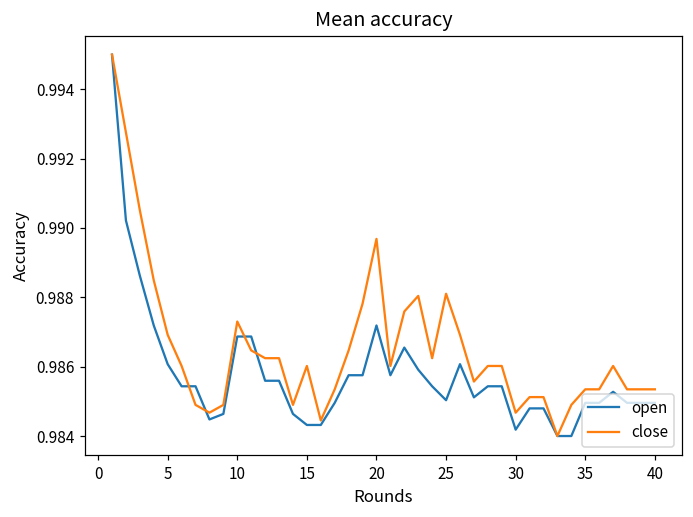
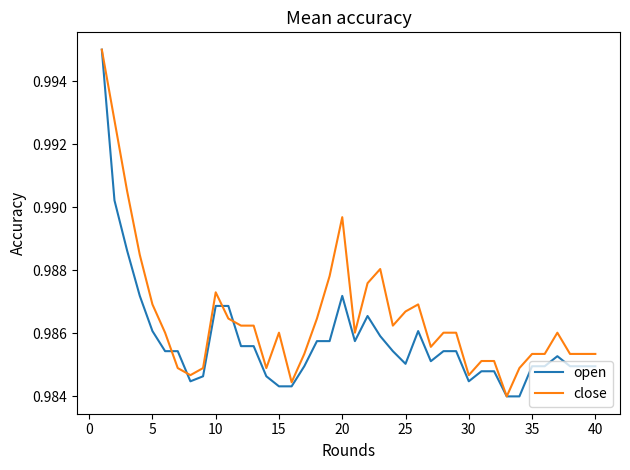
close, 25: 0.9881 -> 0.9867
open, 30: 0.9842 -> 0.9845
